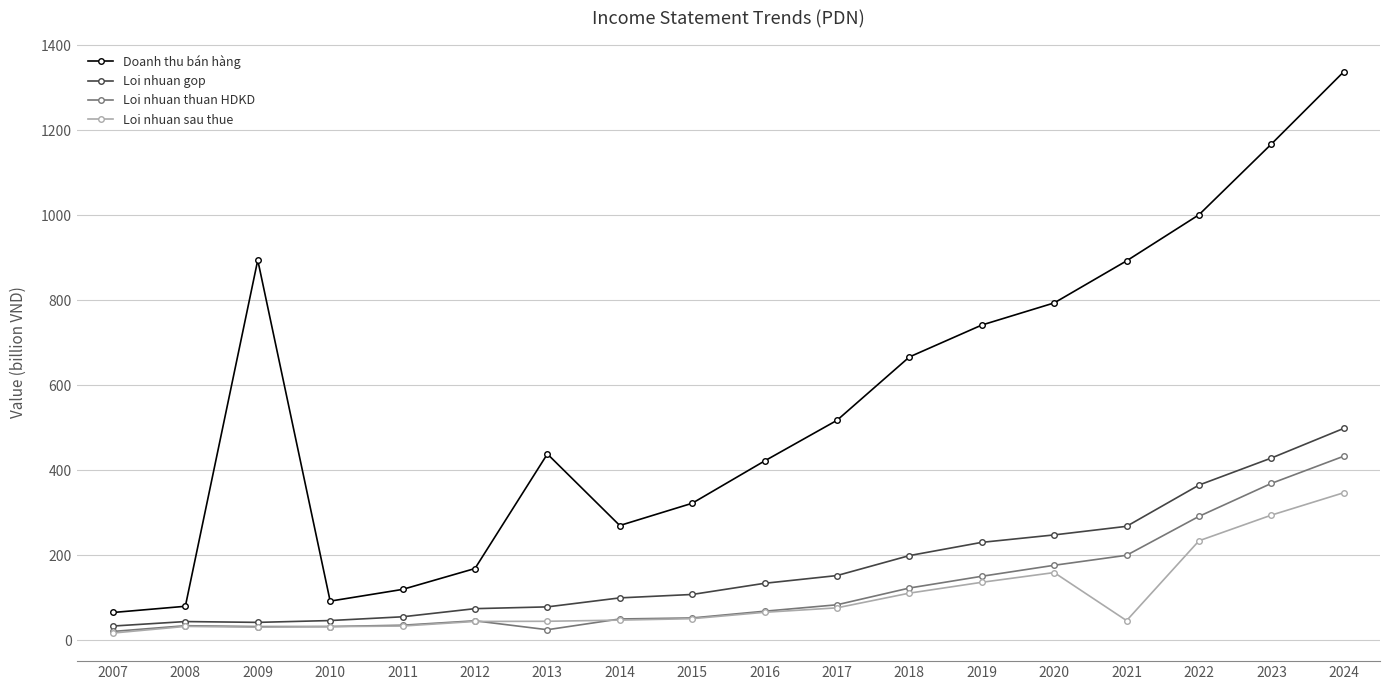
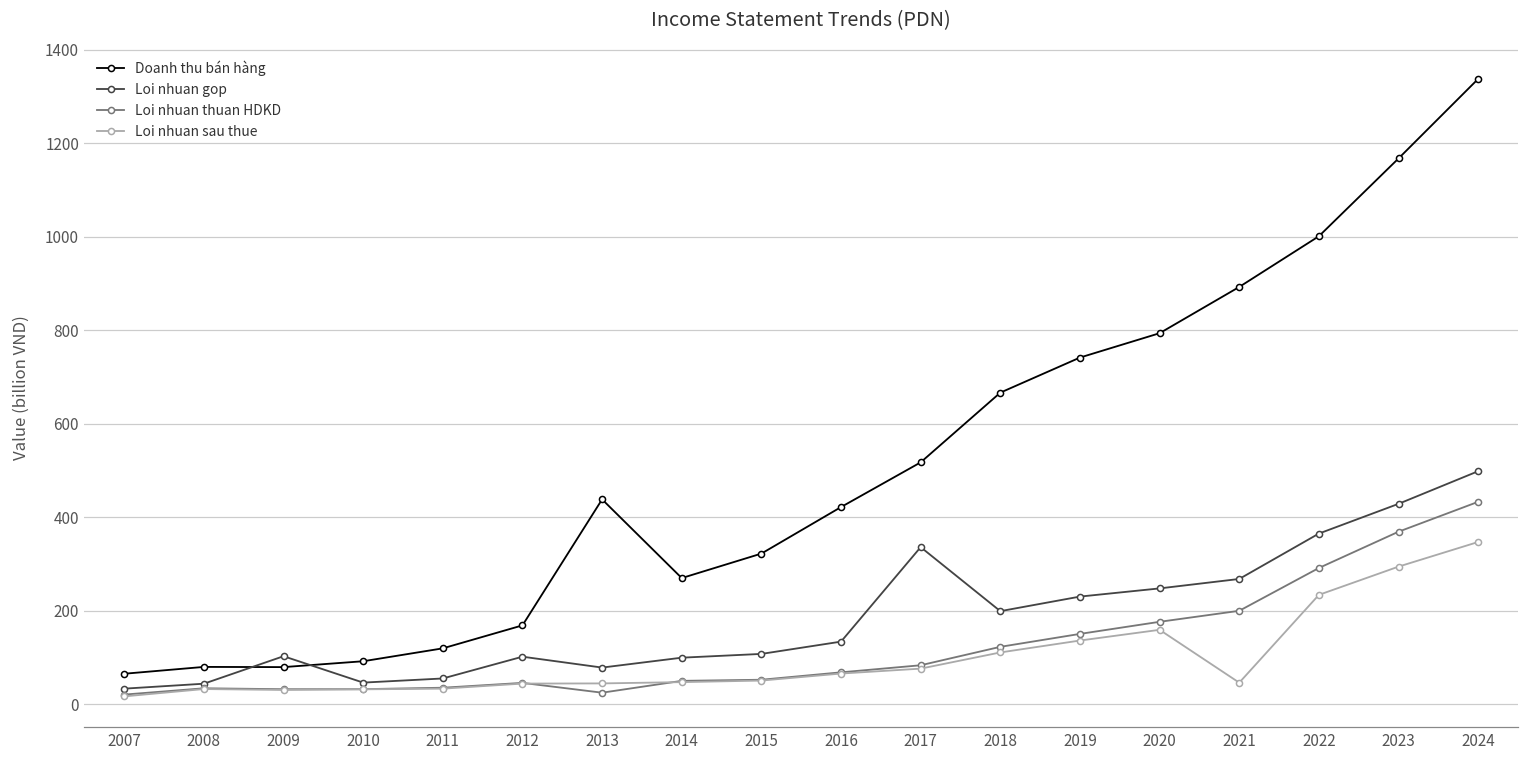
Doanh thu bán hàng, 2009: 890 -> 80
Loi nhuan gop, 2009: 40 -> 100
Loi nhuan gop, 2012: 70 -> 100
Loi nhuan gop, 2017: 150 -> 340
